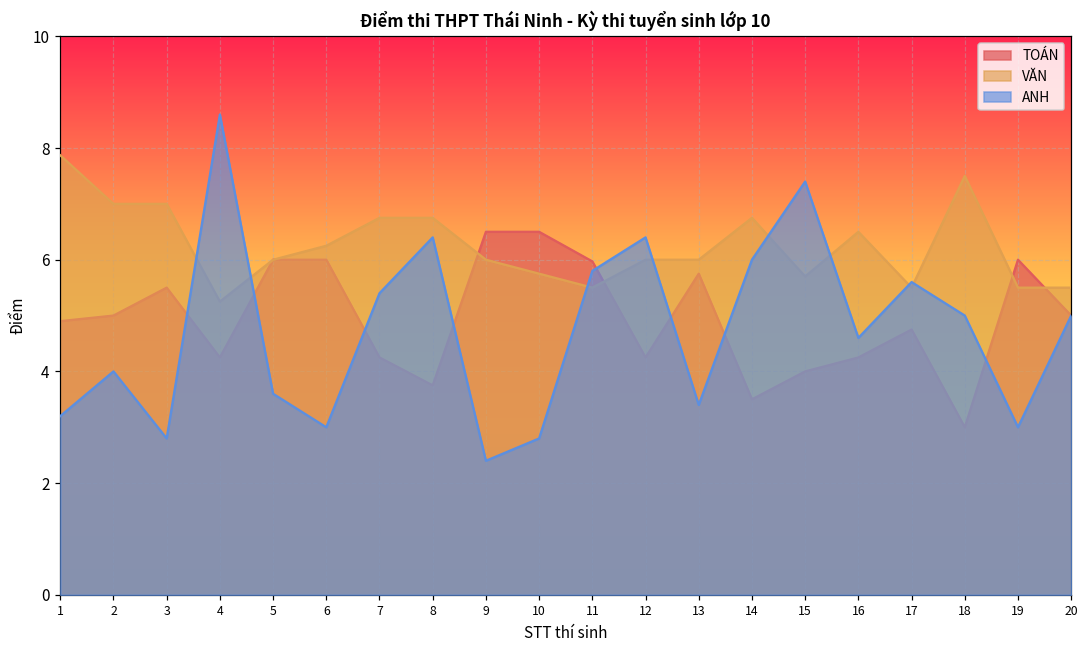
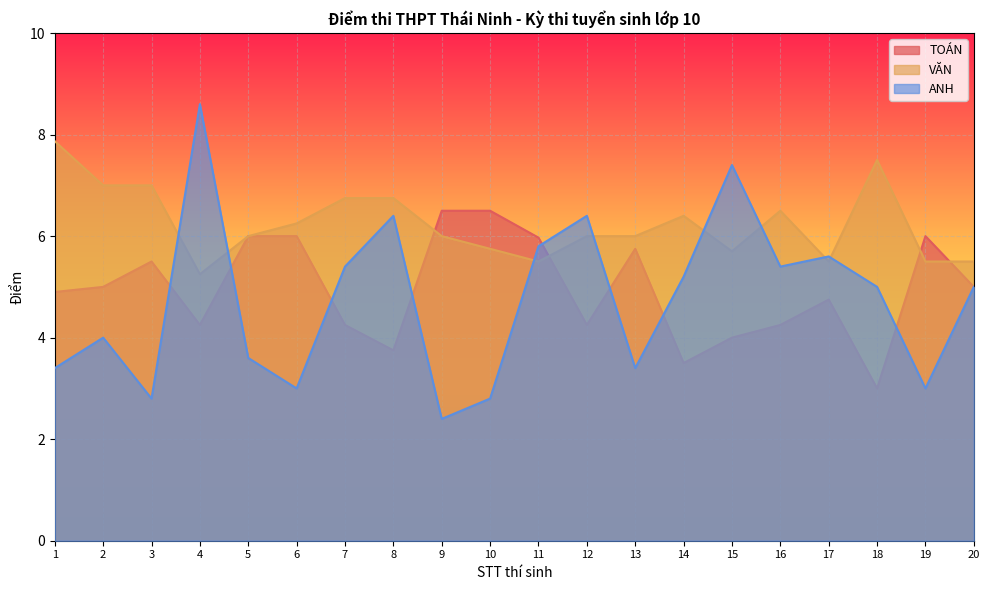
ANH, 1: 3.2 -> 3.4
VĂN, 14: 6.8 -> 6.4
ANH, 14: 6.0 -> 5.2
ANH, 16: 4.6 -> 5.4
